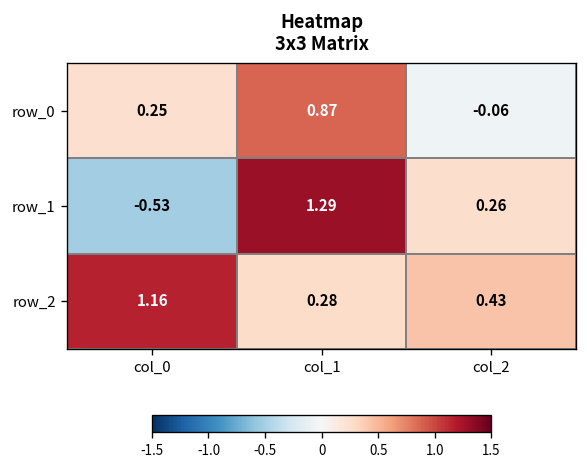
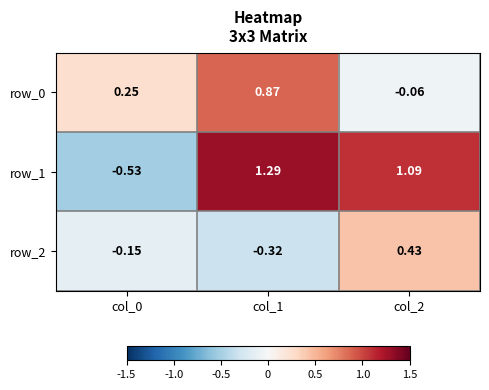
row_1, col_2: 0.26 -> 1.09
row_2, col_0: 1.16 -> -0.15
row_2, col_1: 0.28 -> -0.32
